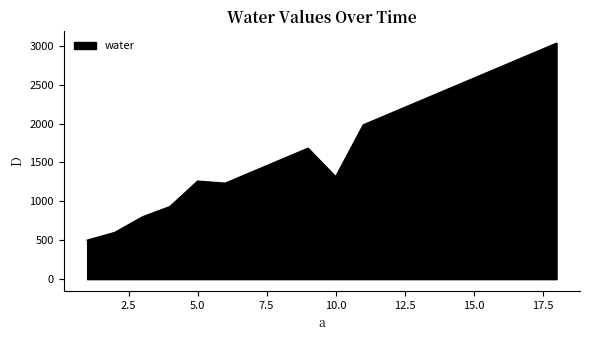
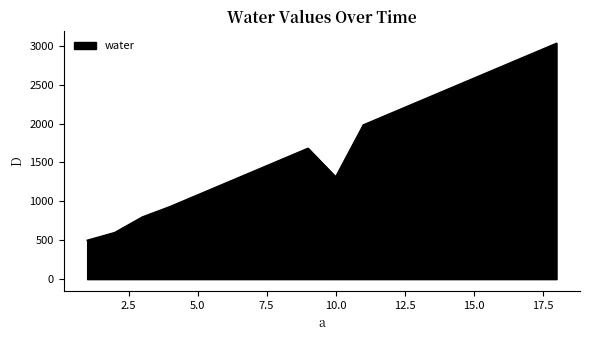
5.0: 1300 -> 1100
